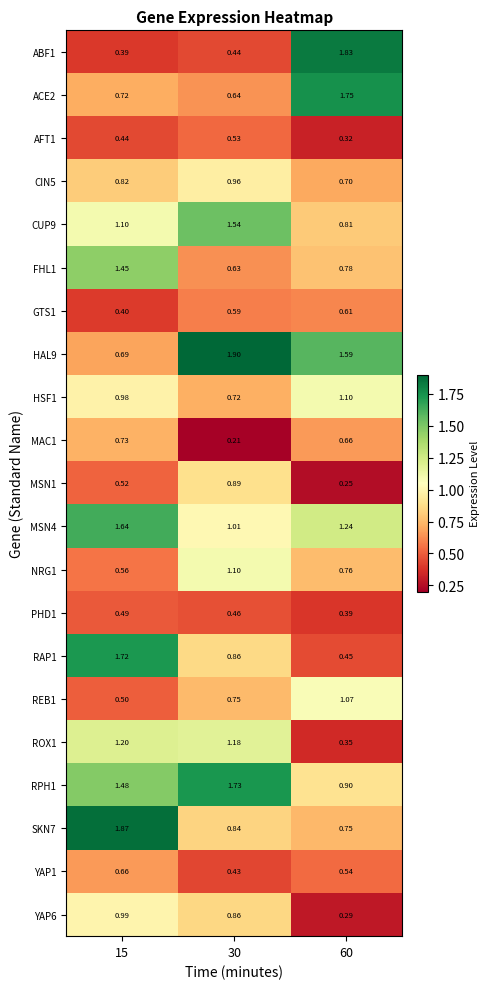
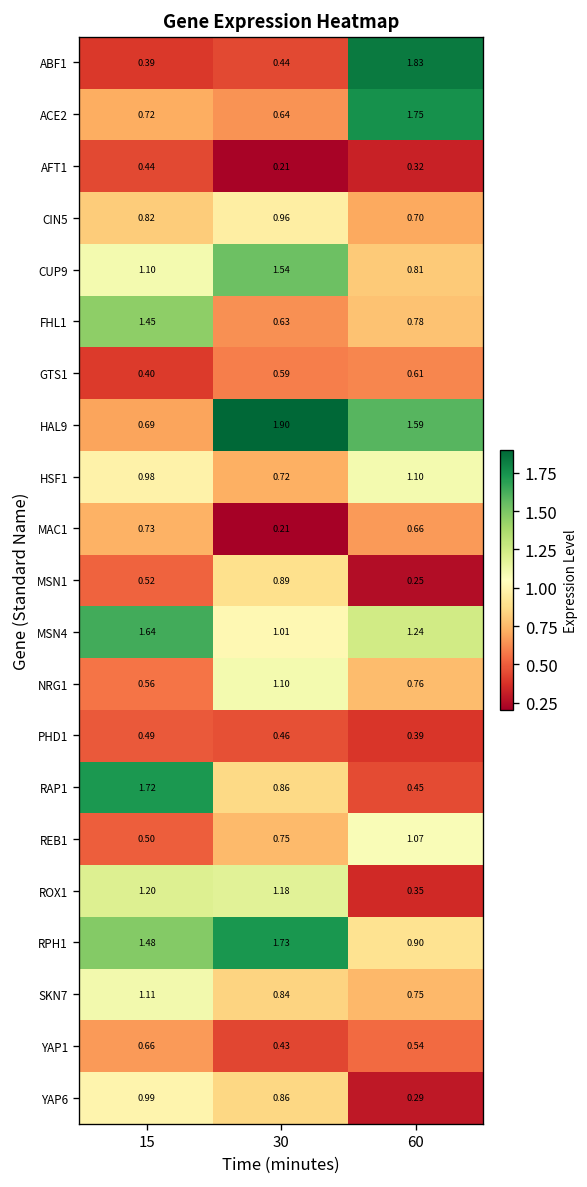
AFT1, 30: 0.53 -> 0.21
SKN7, 15: 1.87 -> 1.11
